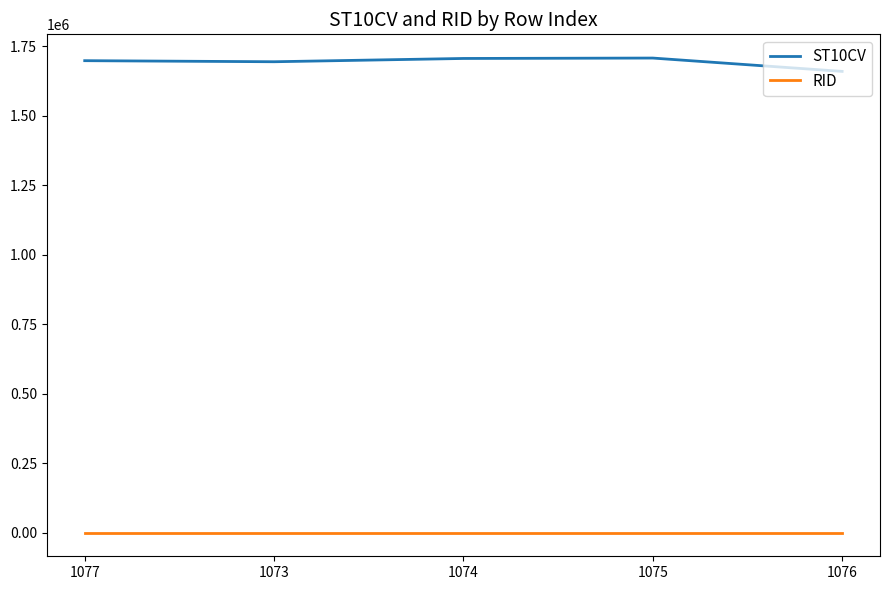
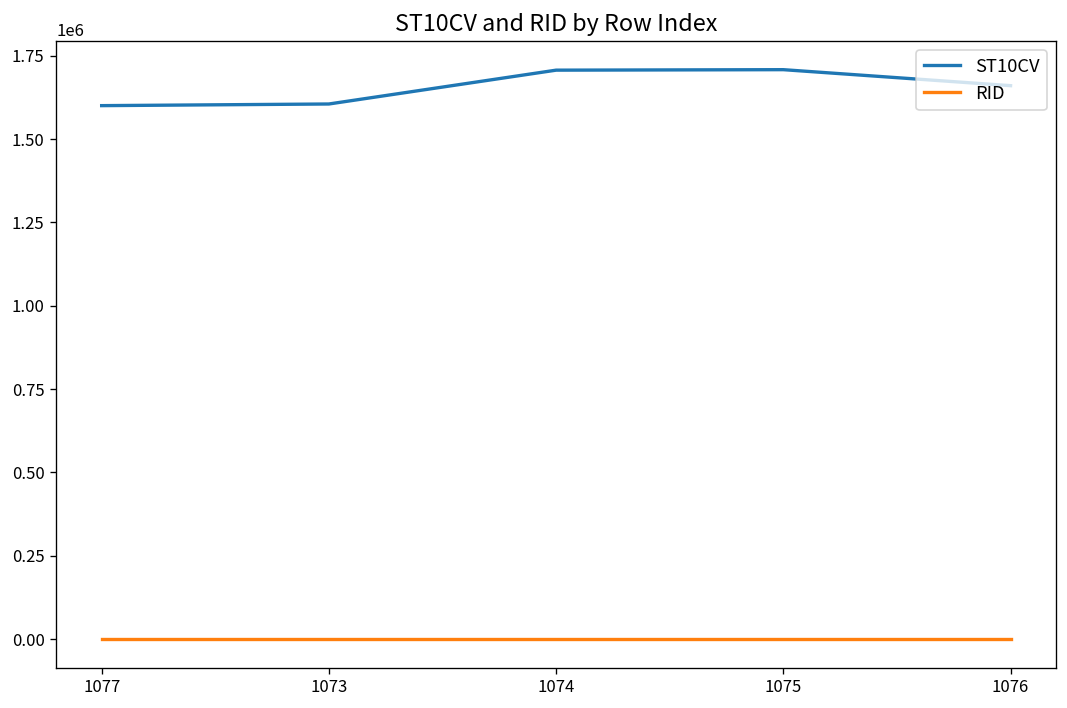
ST10CV, 1077: 1700000 -> 1600000
ST10CV, 1073: 1690000 -> 1610000
